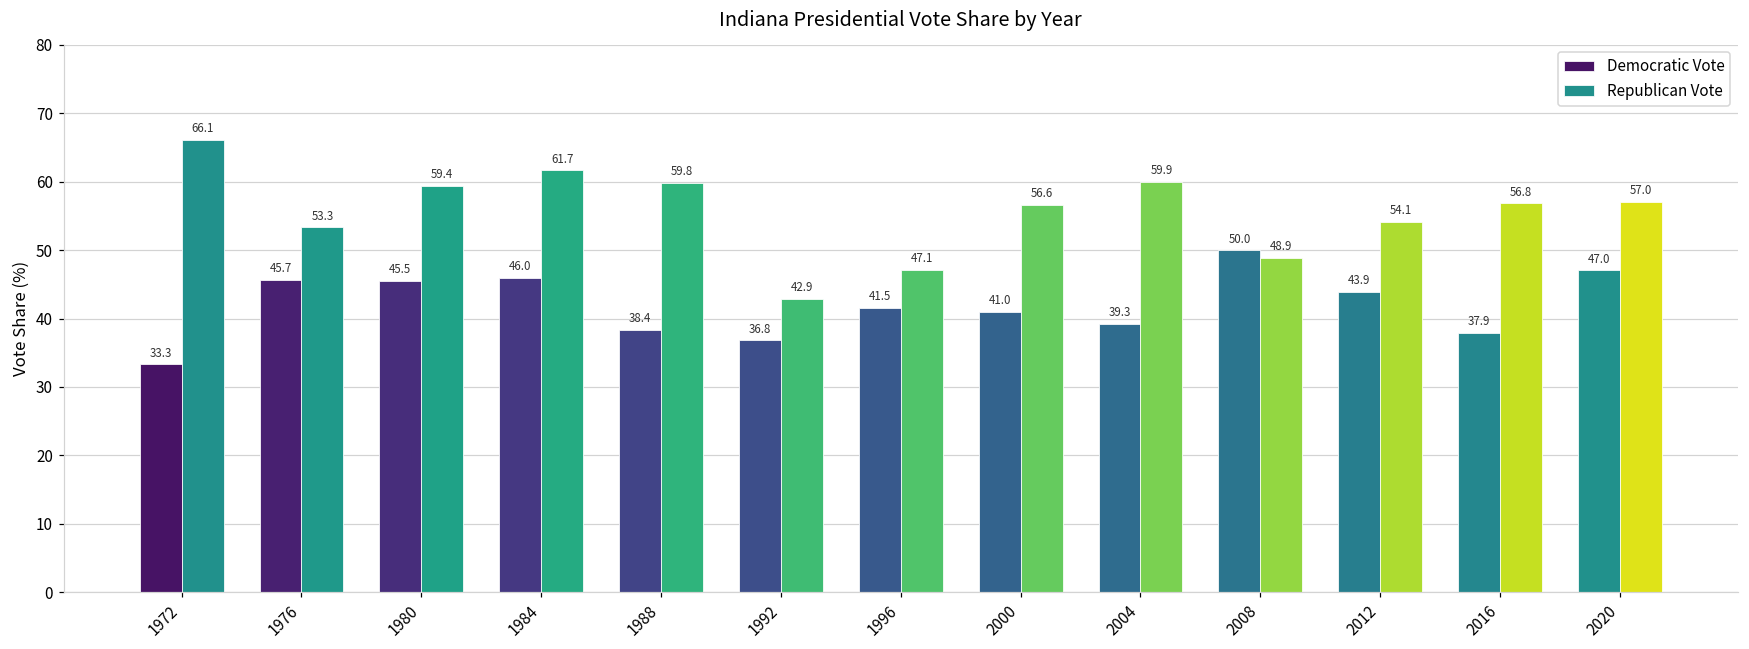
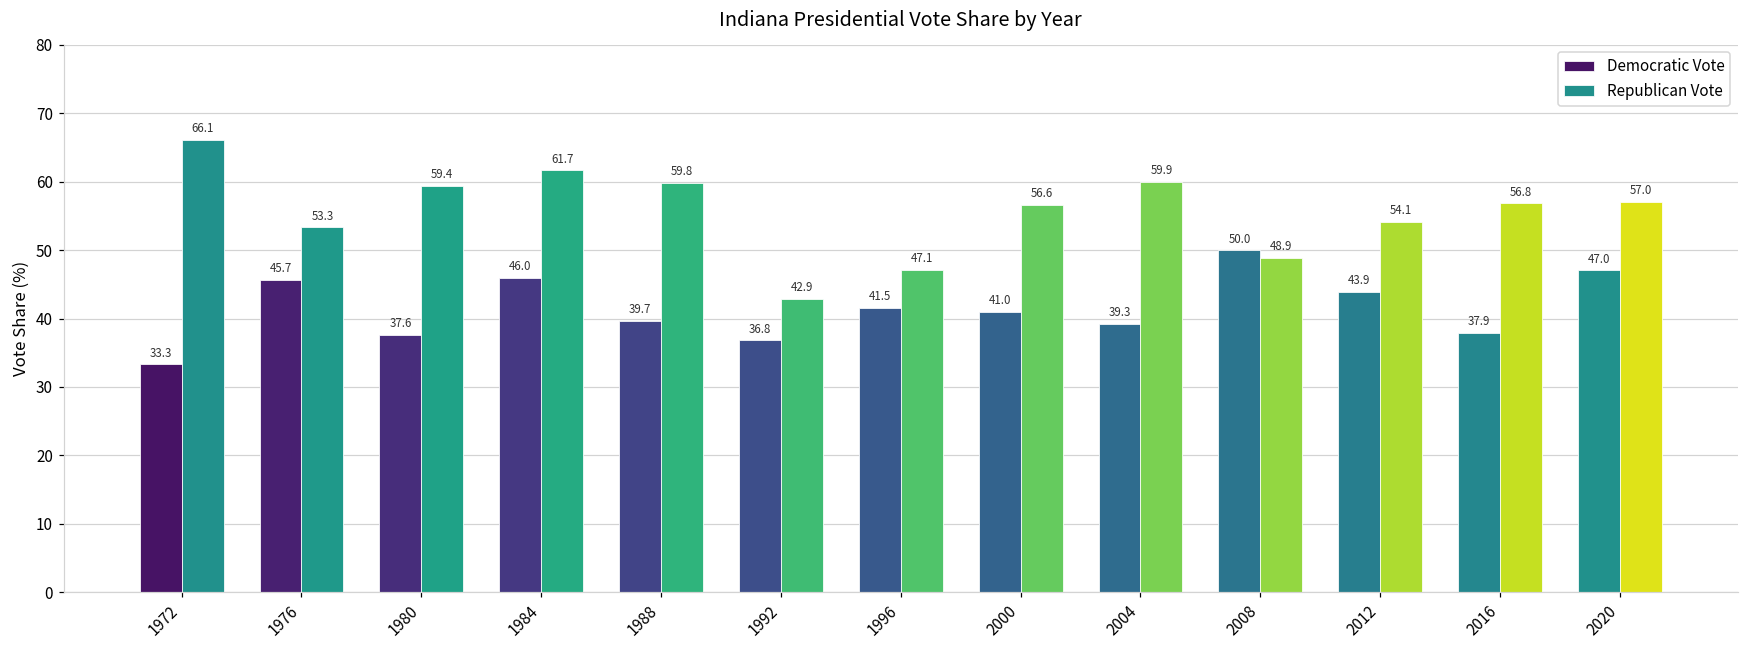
Democratic Vote, 1980: 45.5 -> 37.6
Democratic Vote, 1988: 38.4 -> 39.7
